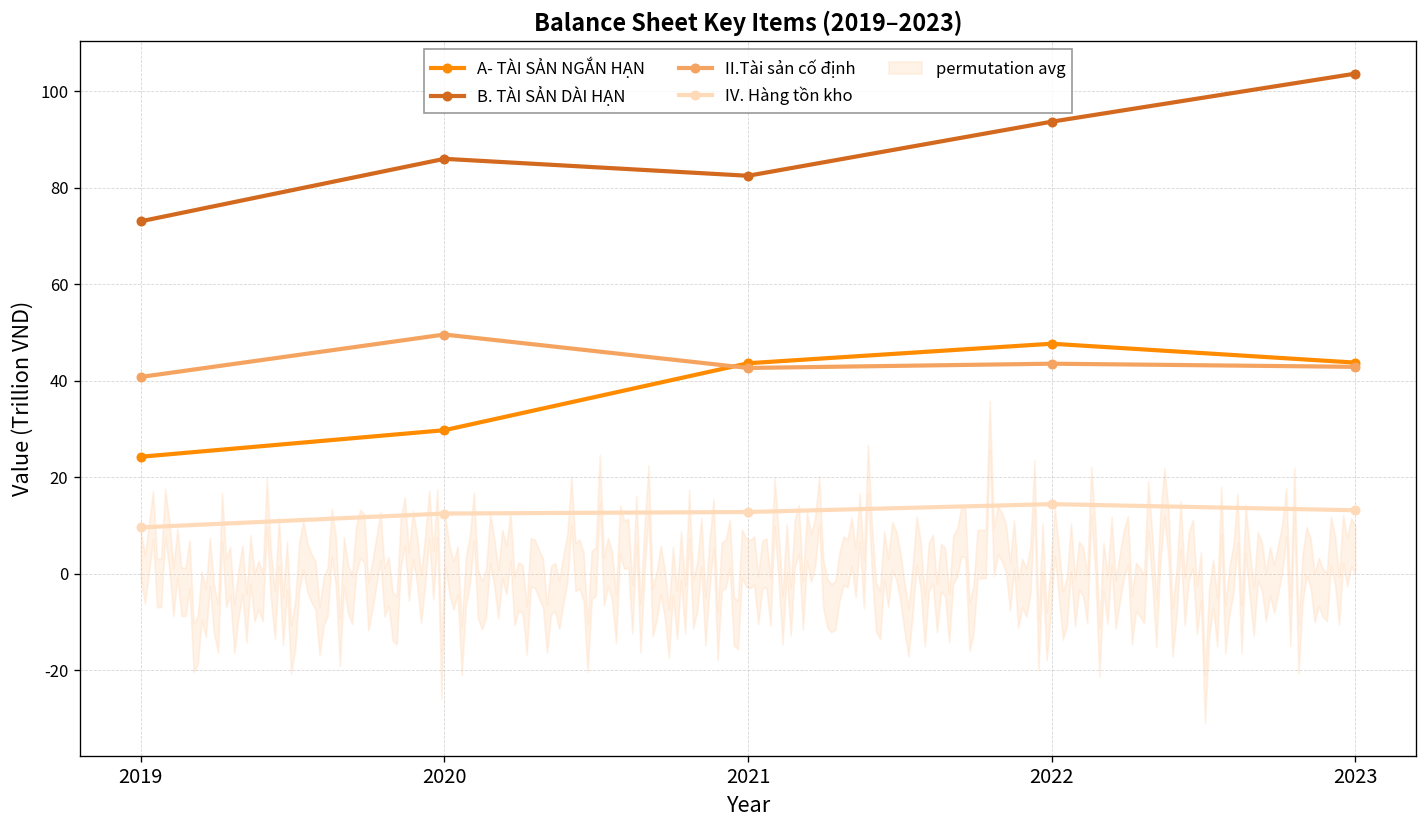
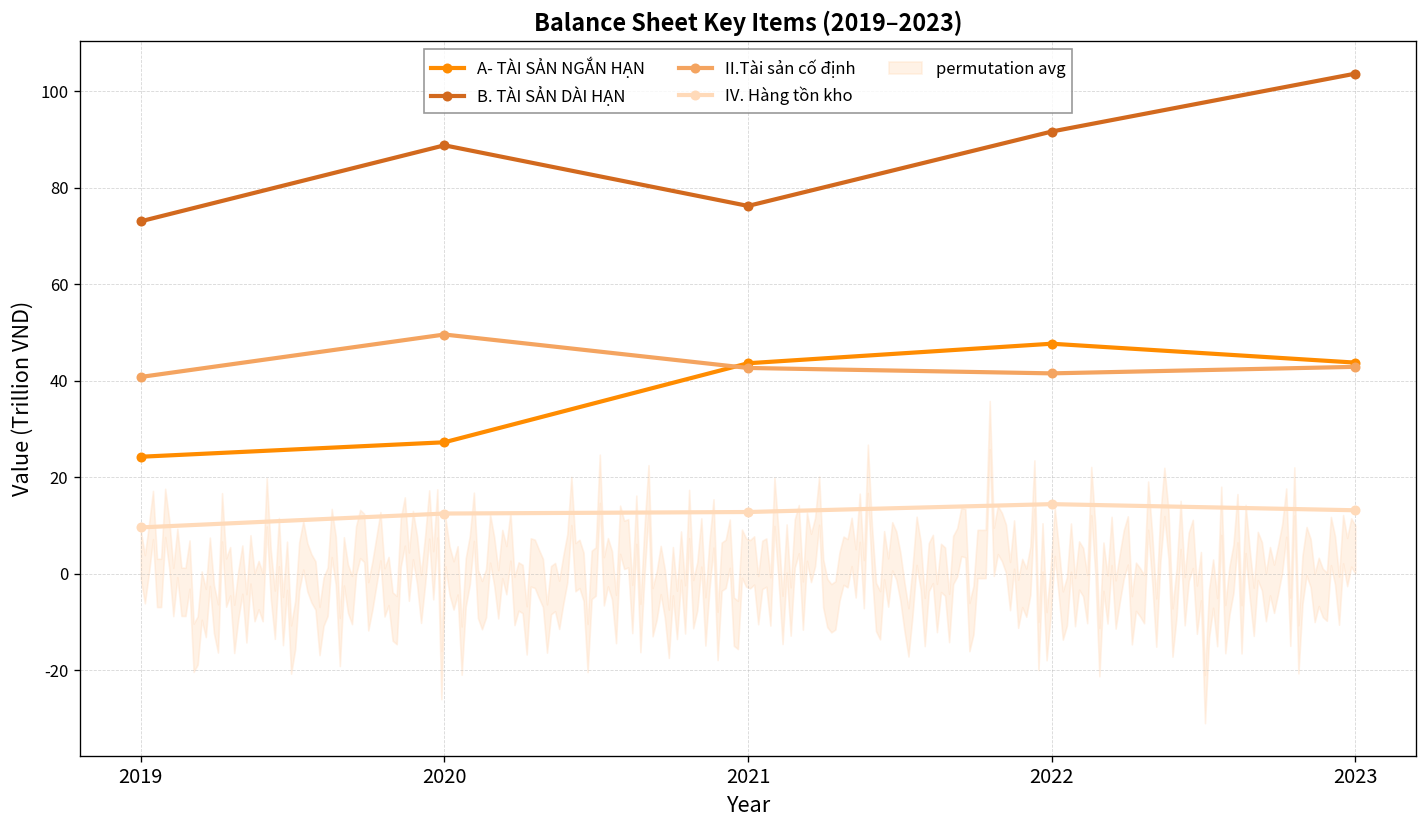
A- TÀI SẢN NGẮN HẠN, 2020: 30 -> 27
B. TÀI SẢN DÀI HẠN, 2020: 86 -> 89
B. TÀI SẢN DÀI HẠN, 2021: 82 -> 76
B. TÀI SẢN DÀI HẠN, 2022: 94 -> 92
II.Tài sản cố định, 2022: 44 -> 42
